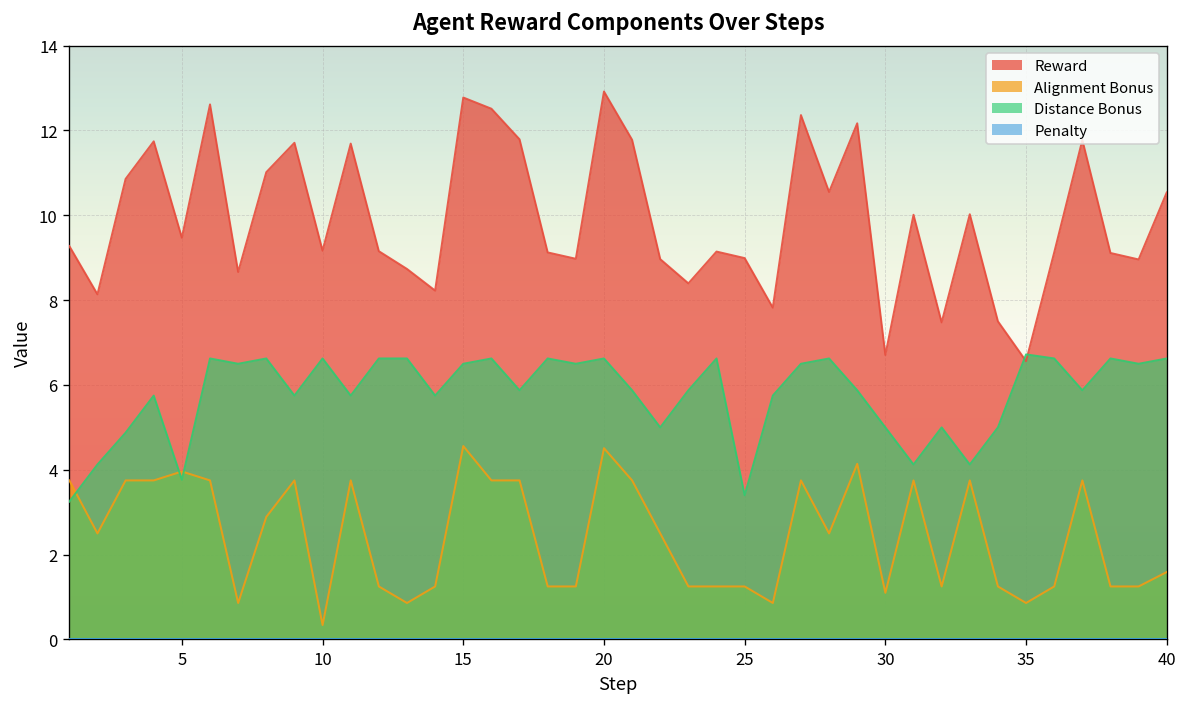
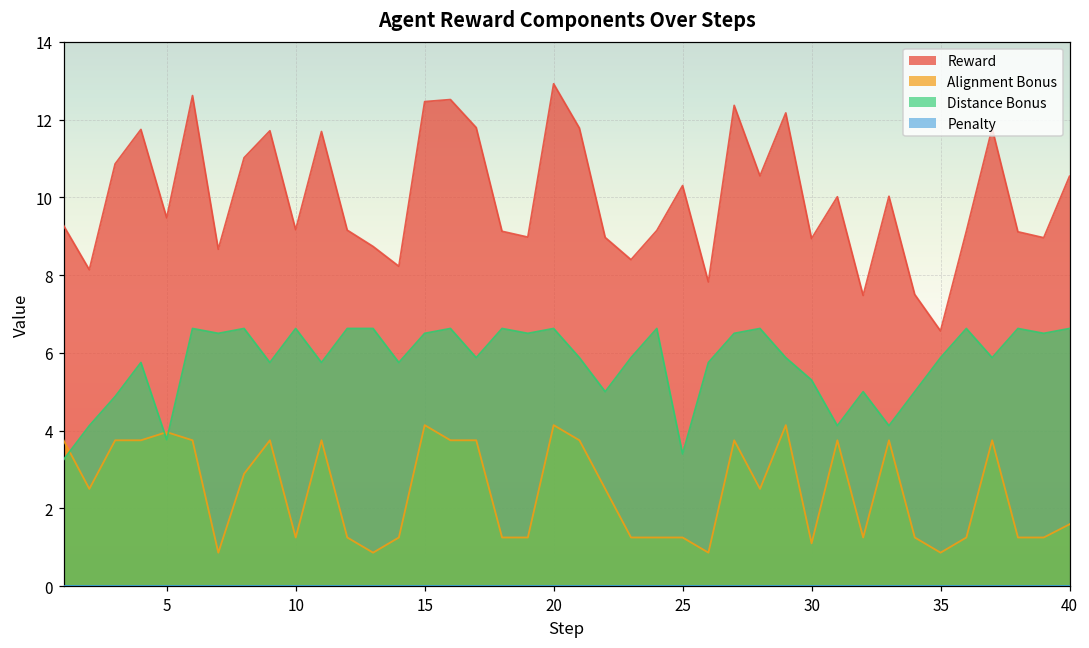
Alignment Bonus, 10: 0.3 -> 1.3
Reward, 15: 12.8 -> 12.5
Alignment Bonus, 15: 4.6 -> 4.1
Alignment Bonus, 20: 4.5 -> 4.1
Reward, 25: 9.0 -> 10.3
Reward, 30: 6.7 -> 8.9
Distance Bonus, 30: 5.0 -> 5.3
Distance Bonus, 35: 6.7 -> 5.9
